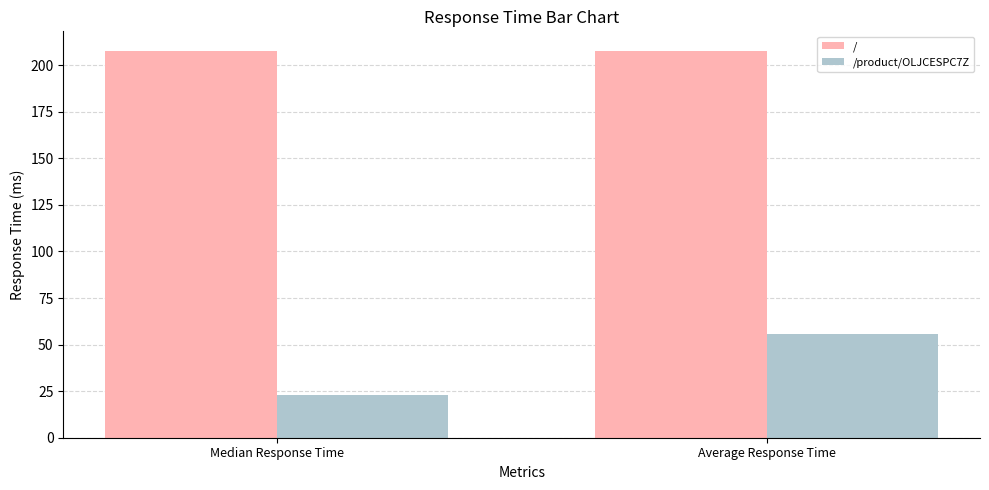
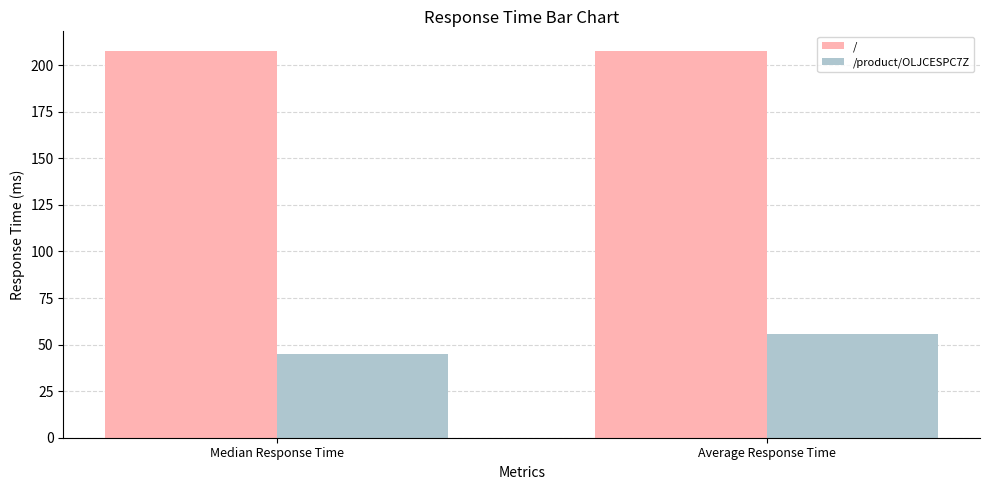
/product/OLJCESPC7Z, Median Response Time: 23 -> 45
